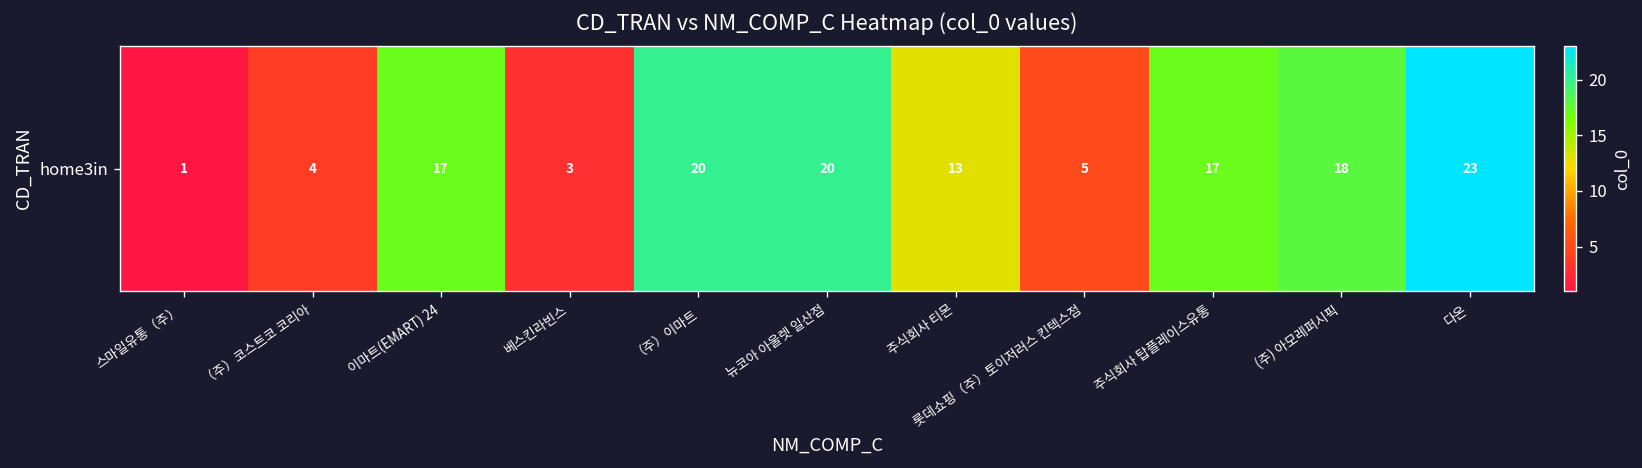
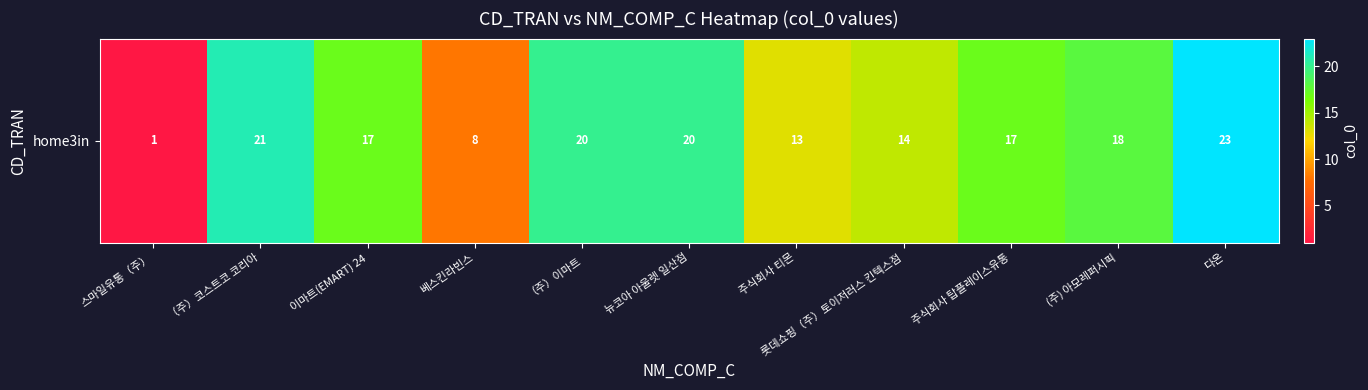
home3in, （주）코스트코 코리아: 4 -> 21
home3in, 베스킨라빈스: 3 -> 8
home3in, 롯데쇼핑（주）토이저러스 킨텍스점: 5 -> 14
